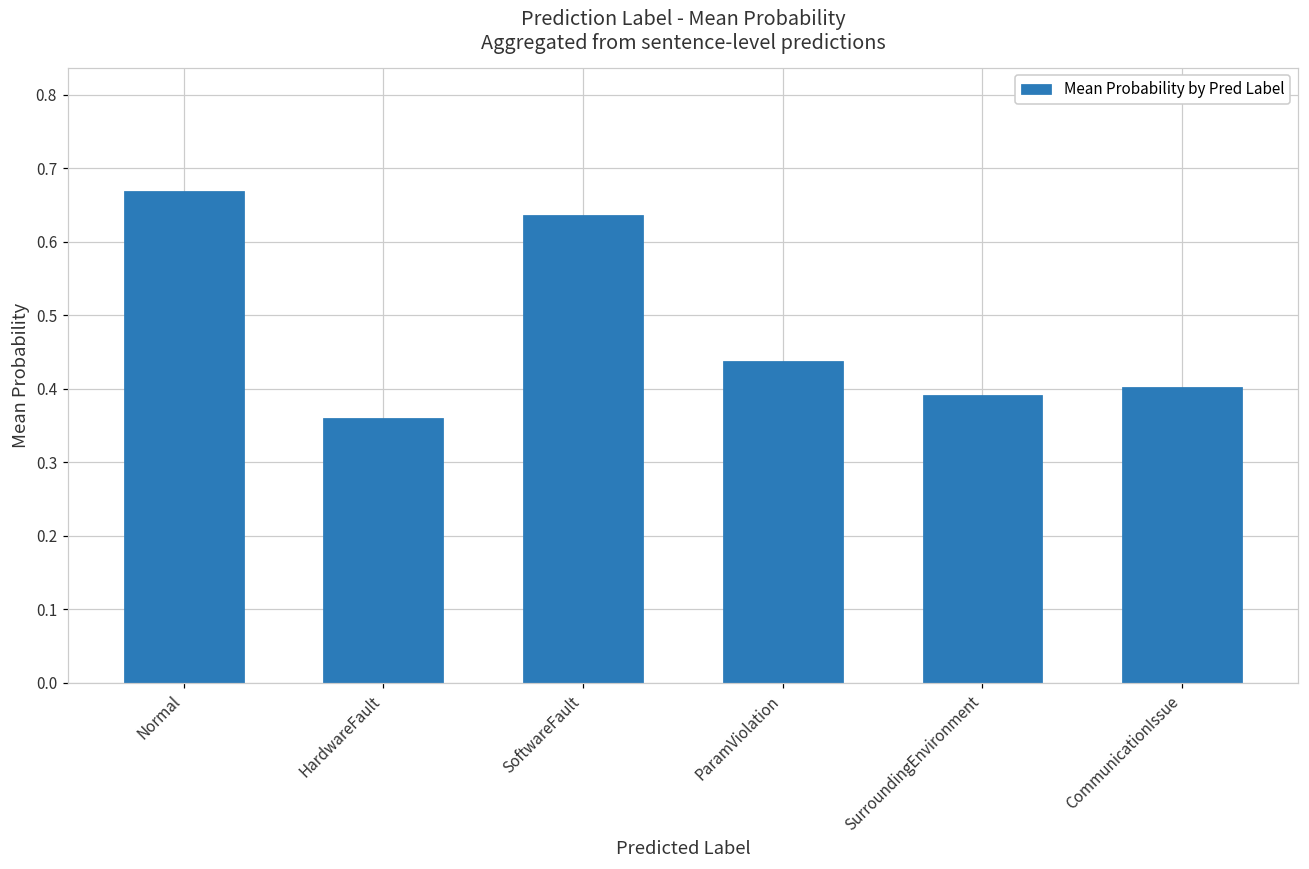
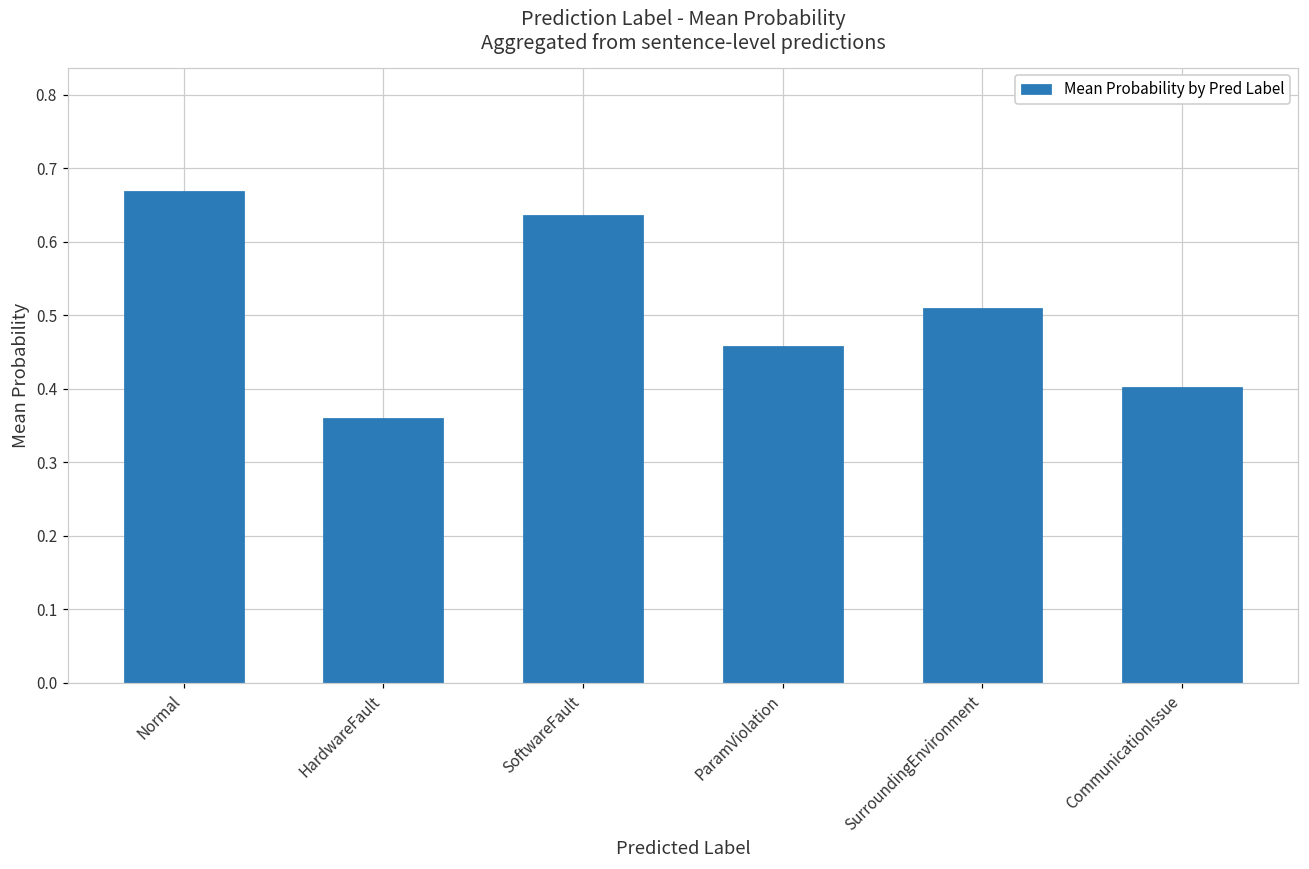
ParamViolation: 0.44 -> 0.46
SurroundingEnvironment: 0.39 -> 0.51
